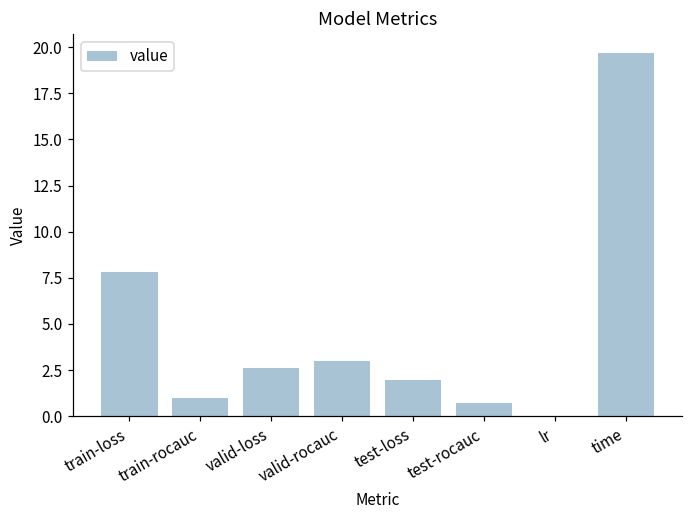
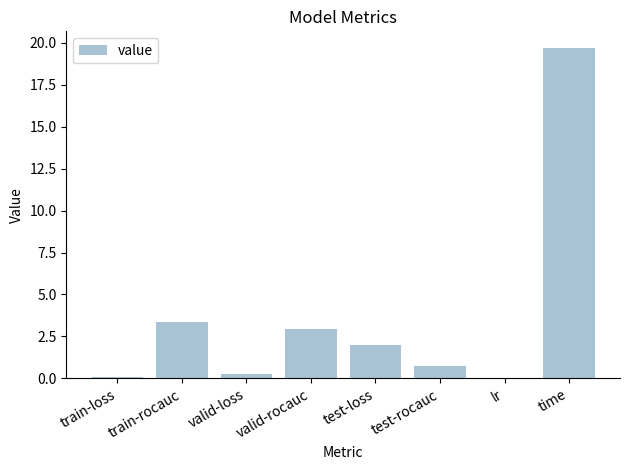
train-loss: 7.8 -> 0.1
train-rocauc: 1.0 -> 3.4
valid-loss: 2.6 -> 0.3
